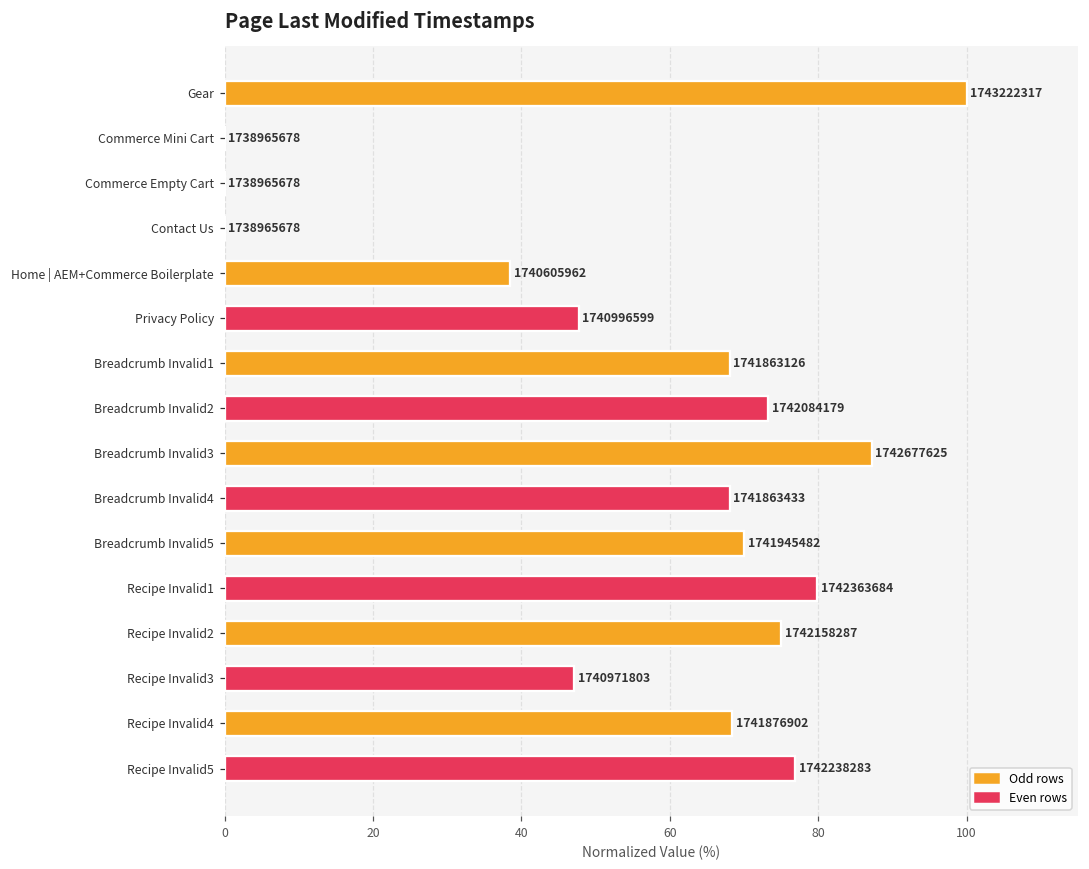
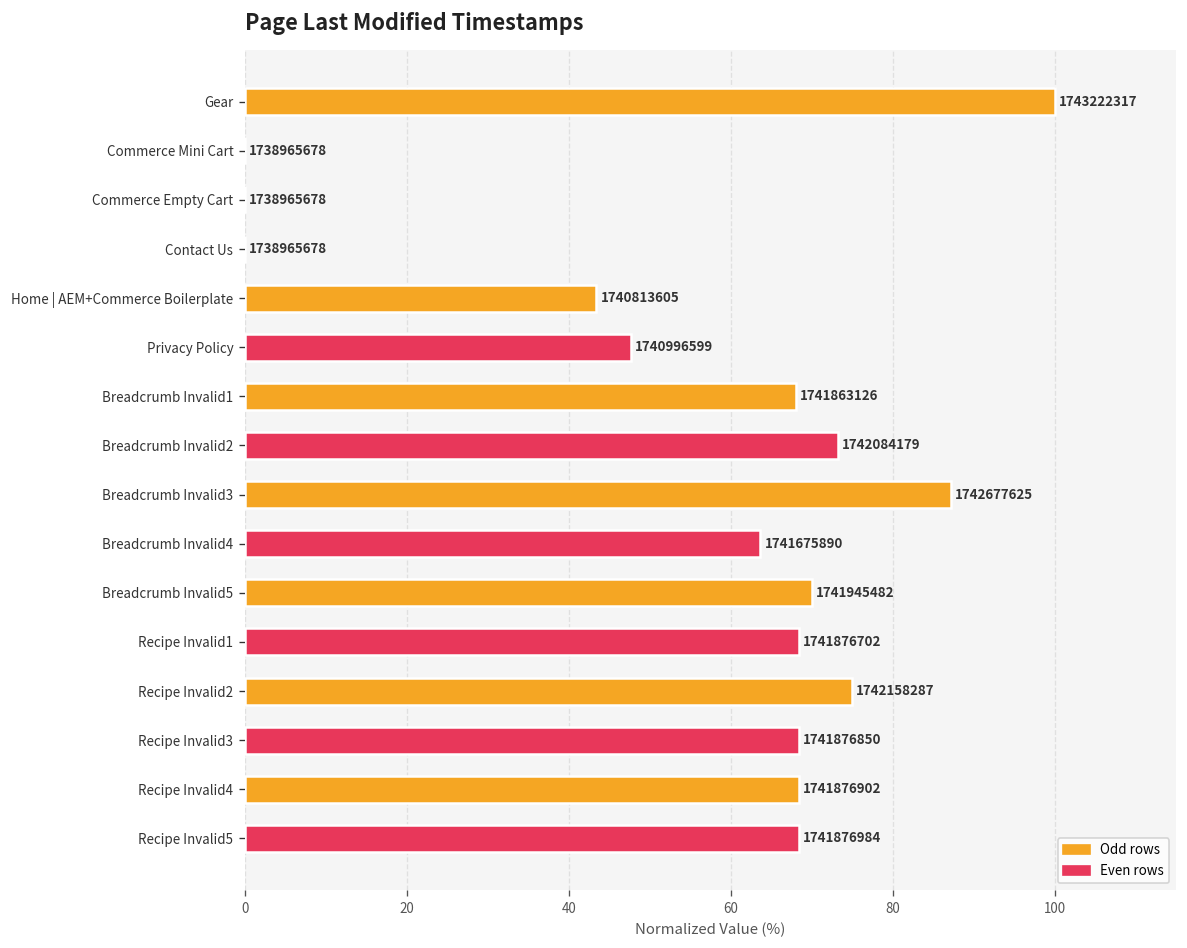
Home | AEM+Commerce Boilerplate: 1740605962 -> 1740813605
Breadcrumb Invalid4: 1741863433 -> 1741675890
Recipe Invalid1: 1742363684 -> 1741876702
Recipe Invalid3: 1740971803 -> 1741876850
Recipe Invalid5: 1742238283 -> 1741876984
